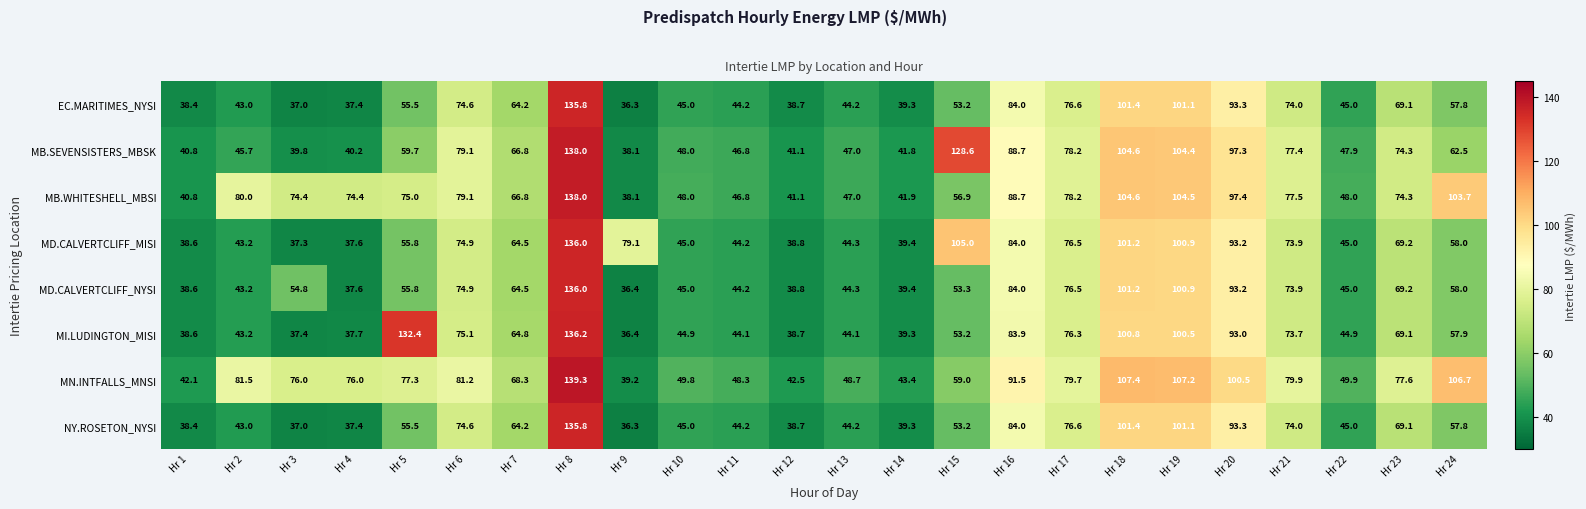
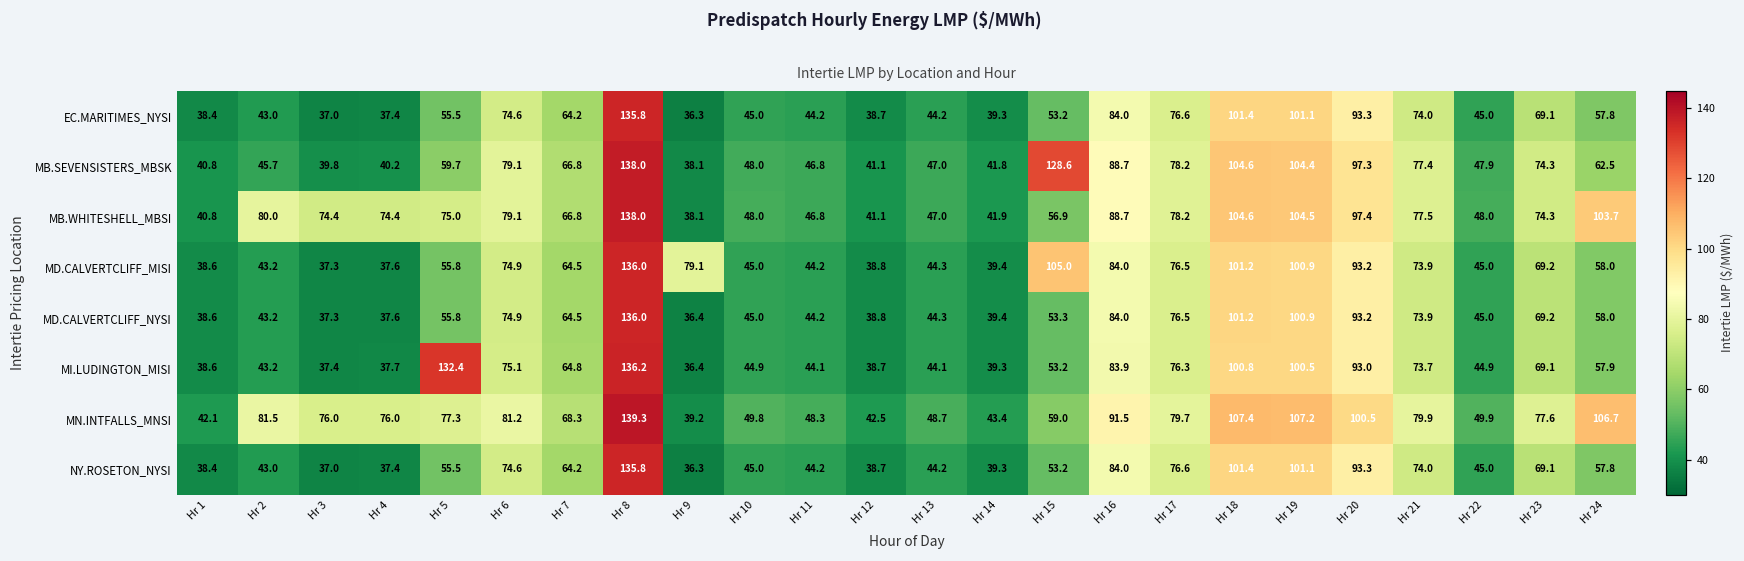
MD.CALVERTCLIFF_NYSI, Hr 3: 54.8 -> 37.3
